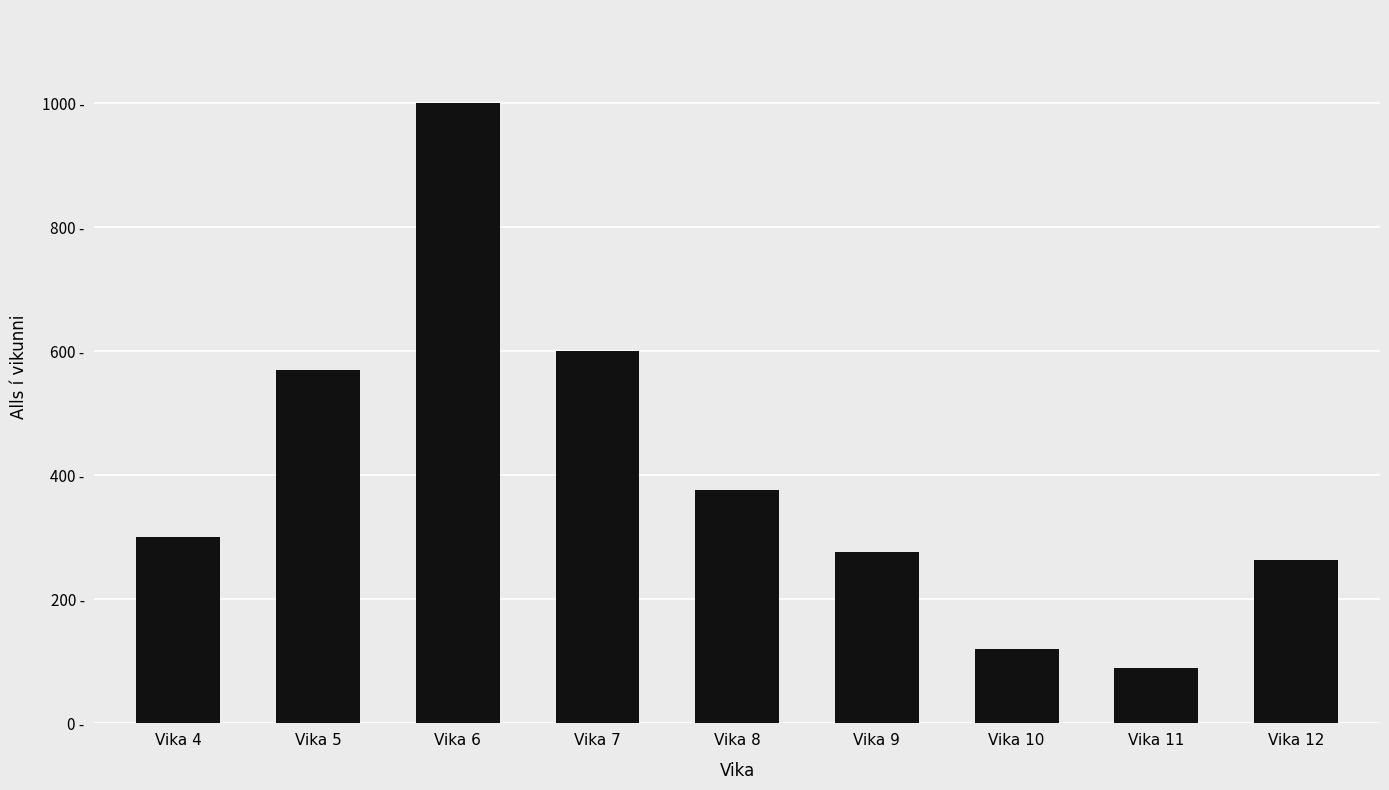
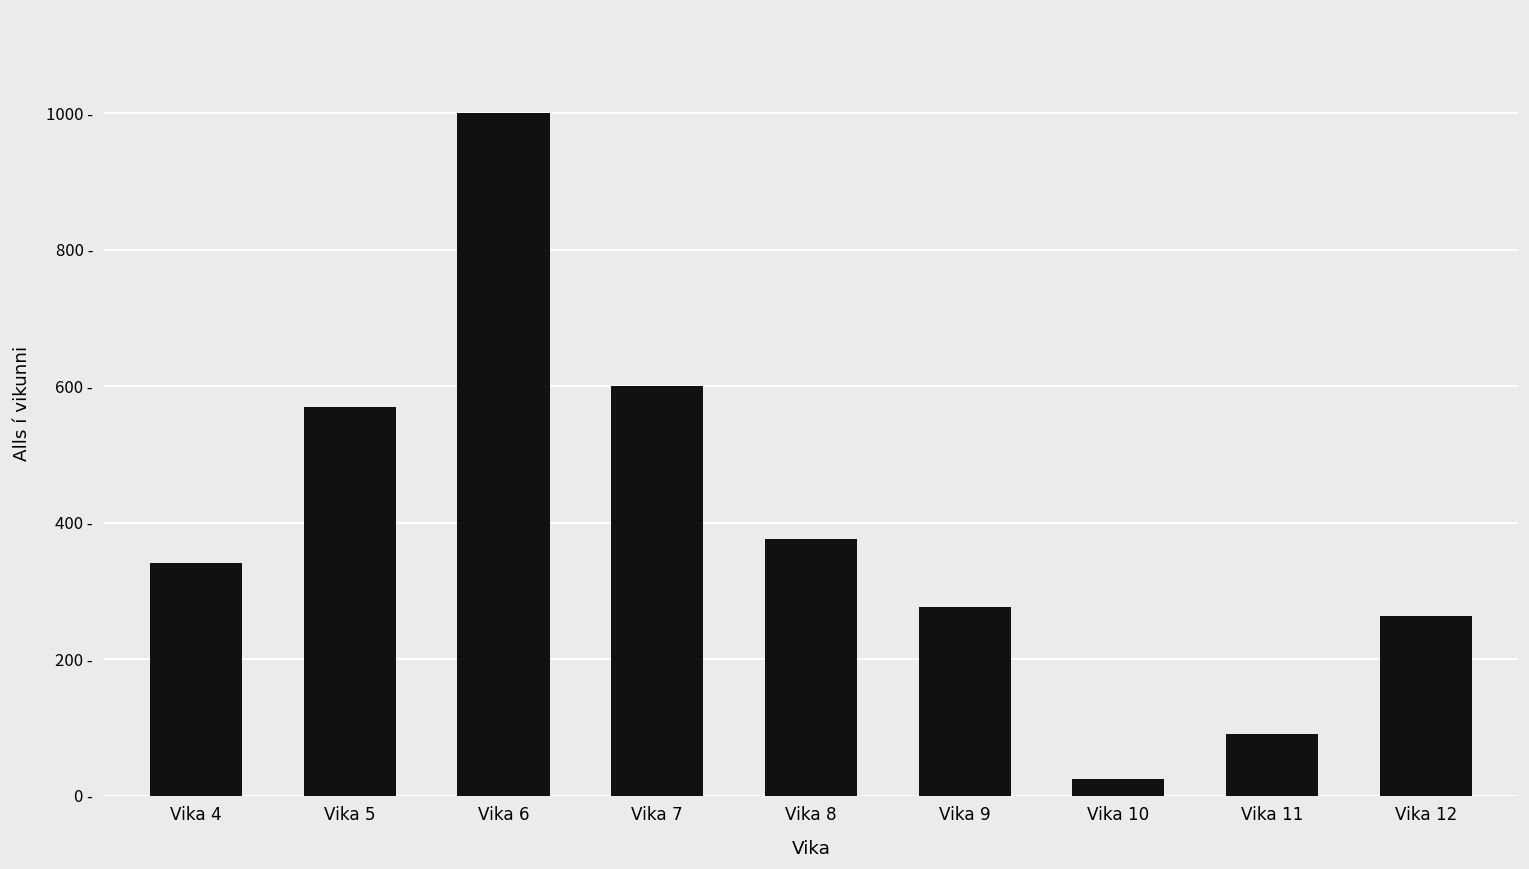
Vika 4: 300 - -> 340 -
Vika 10: 120 - -> 30 -
